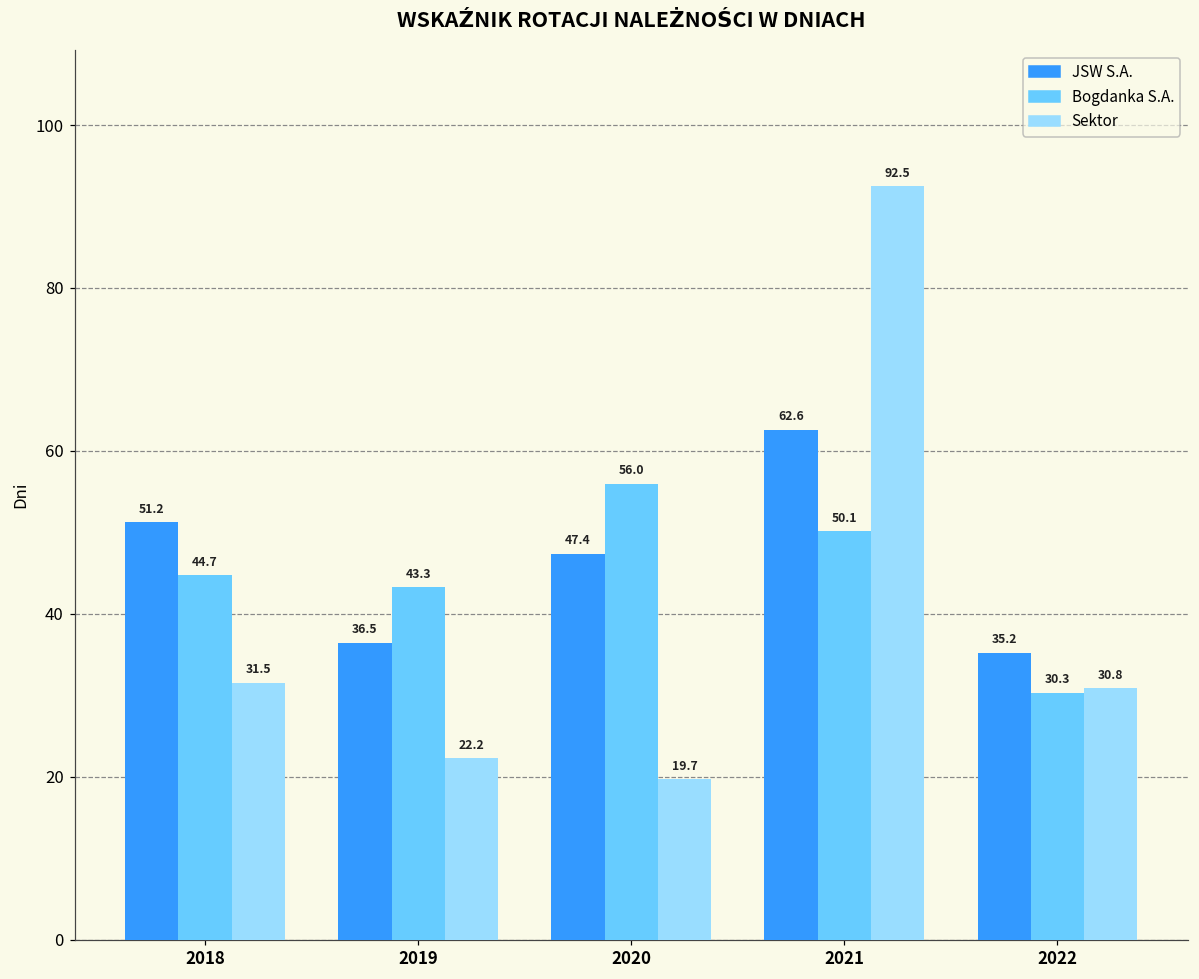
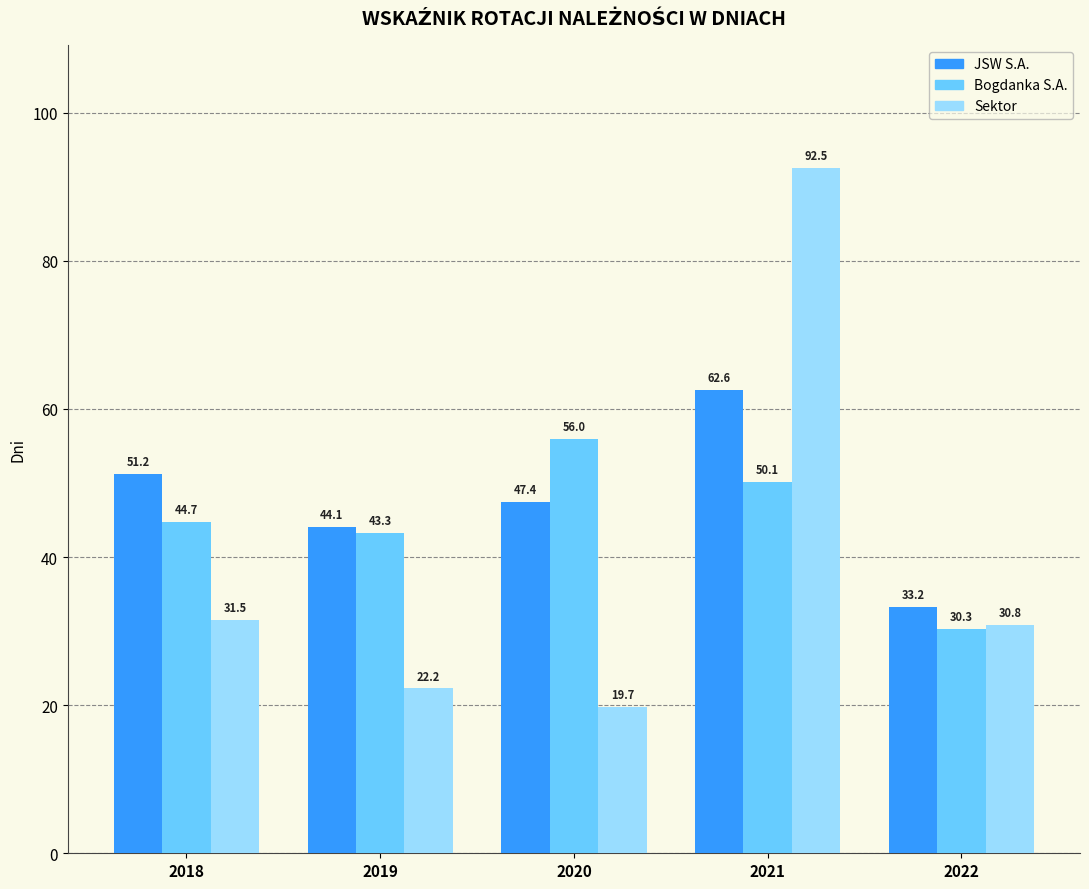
JSW S.A., 2019: 36.5 -> 44.1
JSW S.A., 2022: 35.2 -> 33.2
